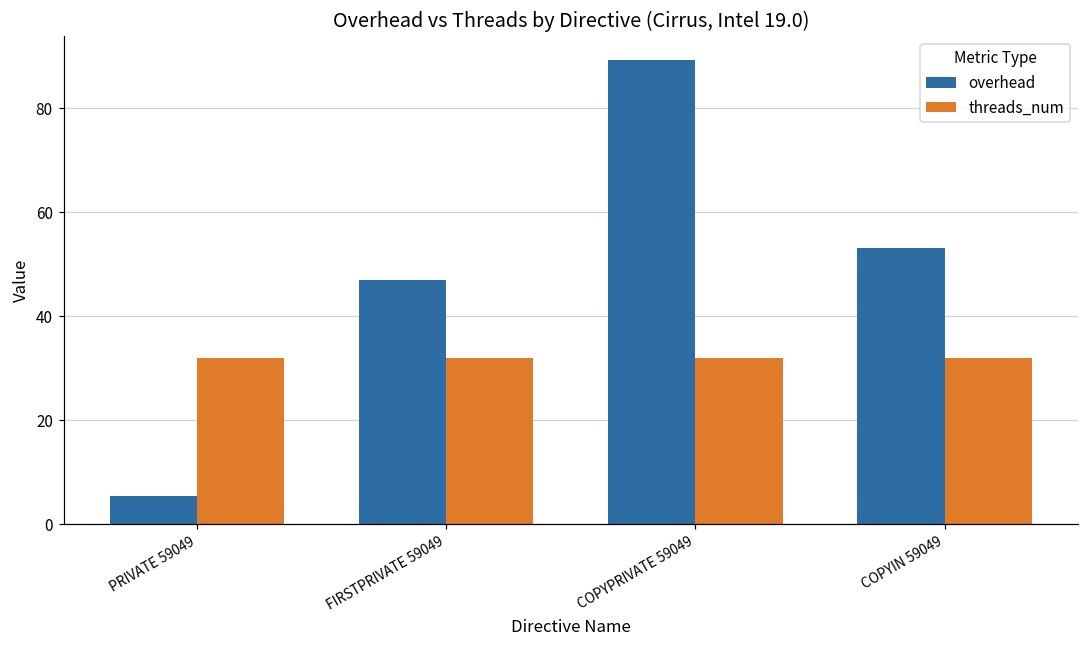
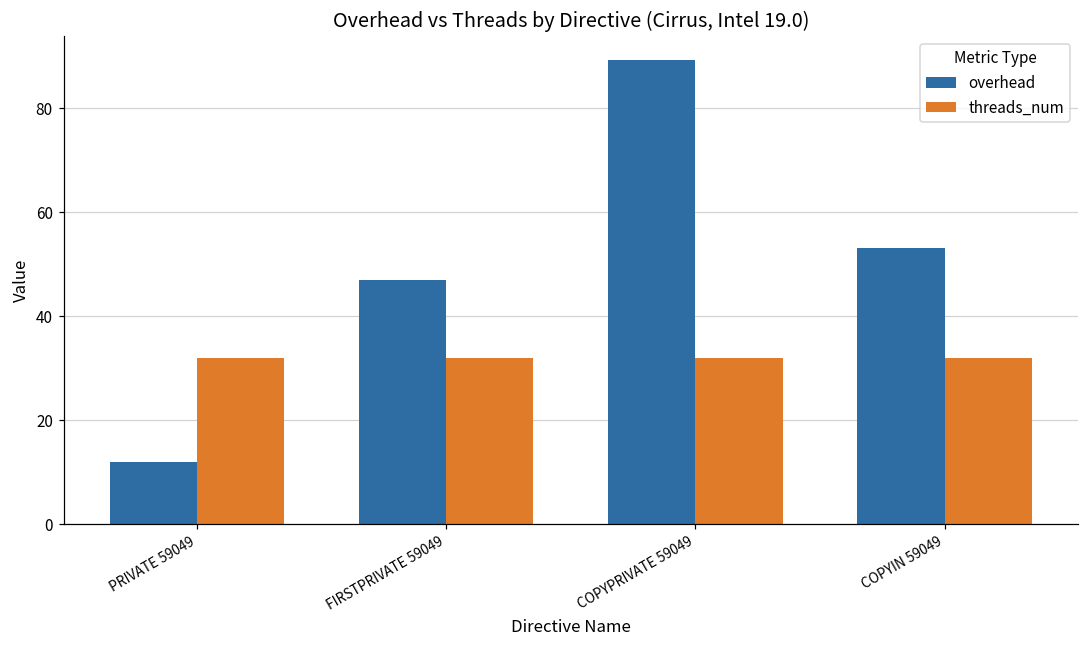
overhead, PRIVATE 59049: 5 -> 12
